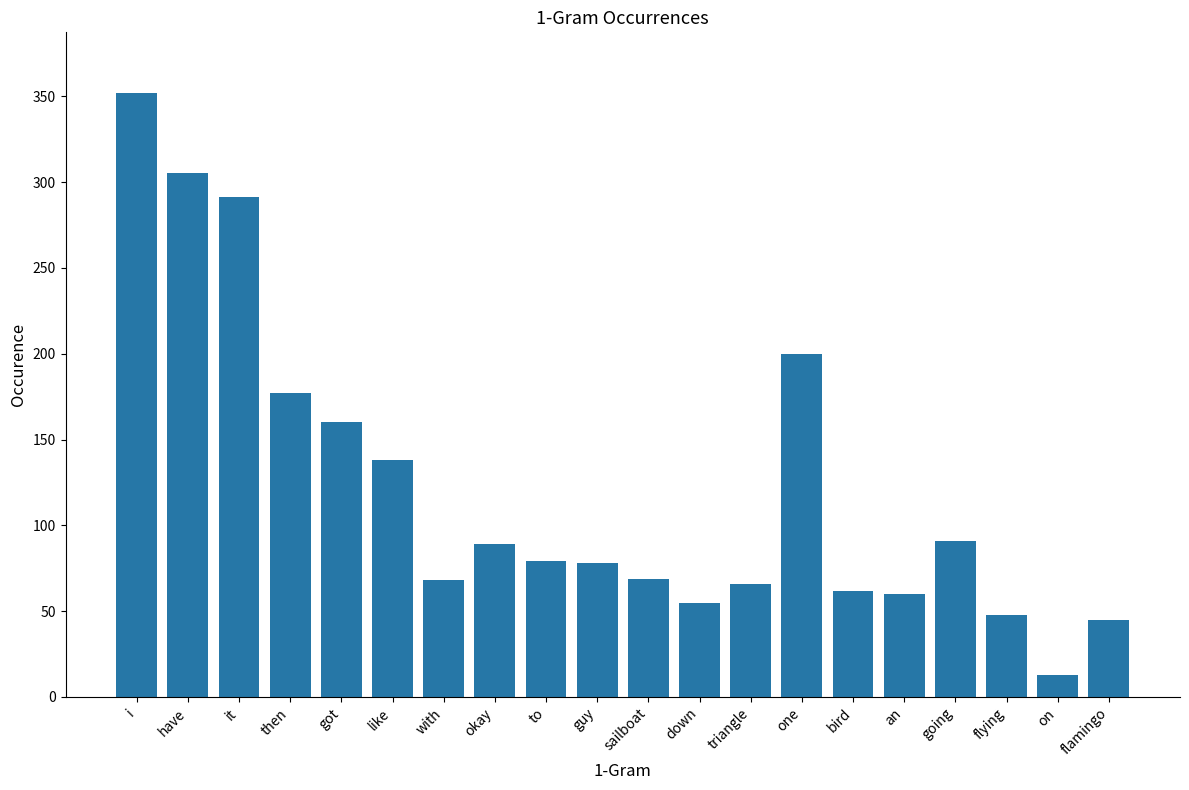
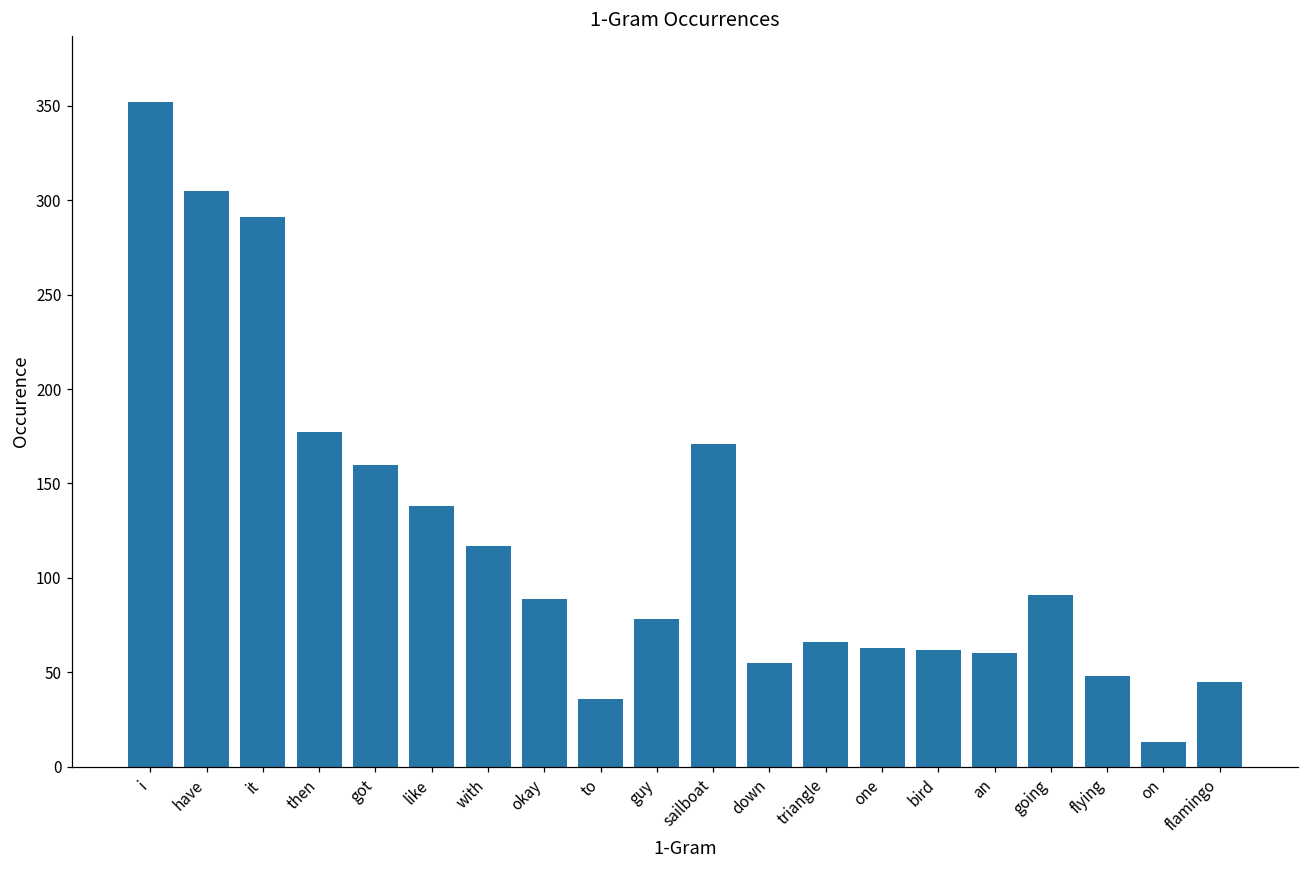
with: 68 -> 117
to: 79 -> 36
sailboat: 69 -> 171
one: 200 -> 63
